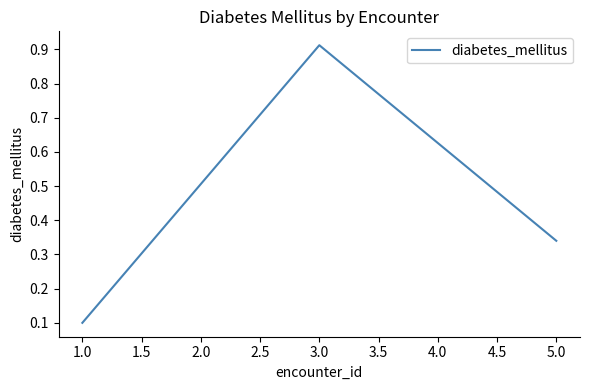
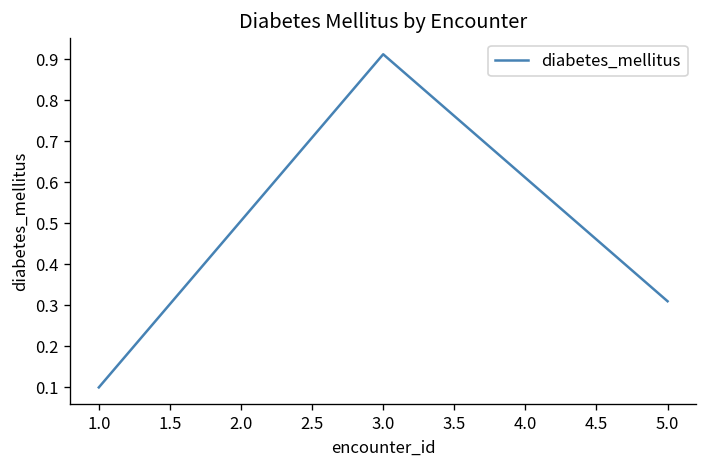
5.0: 0.34 -> 0.31
